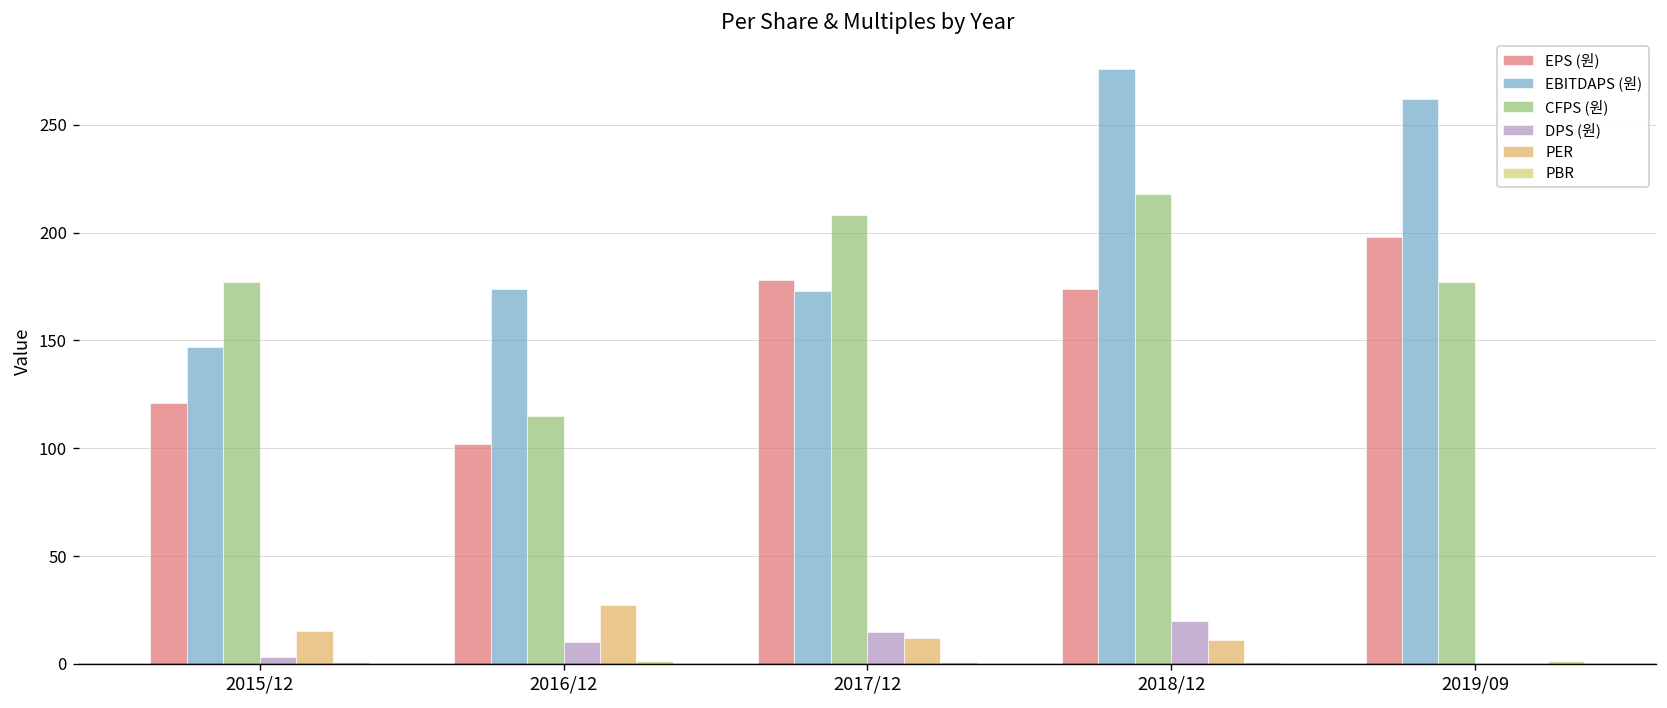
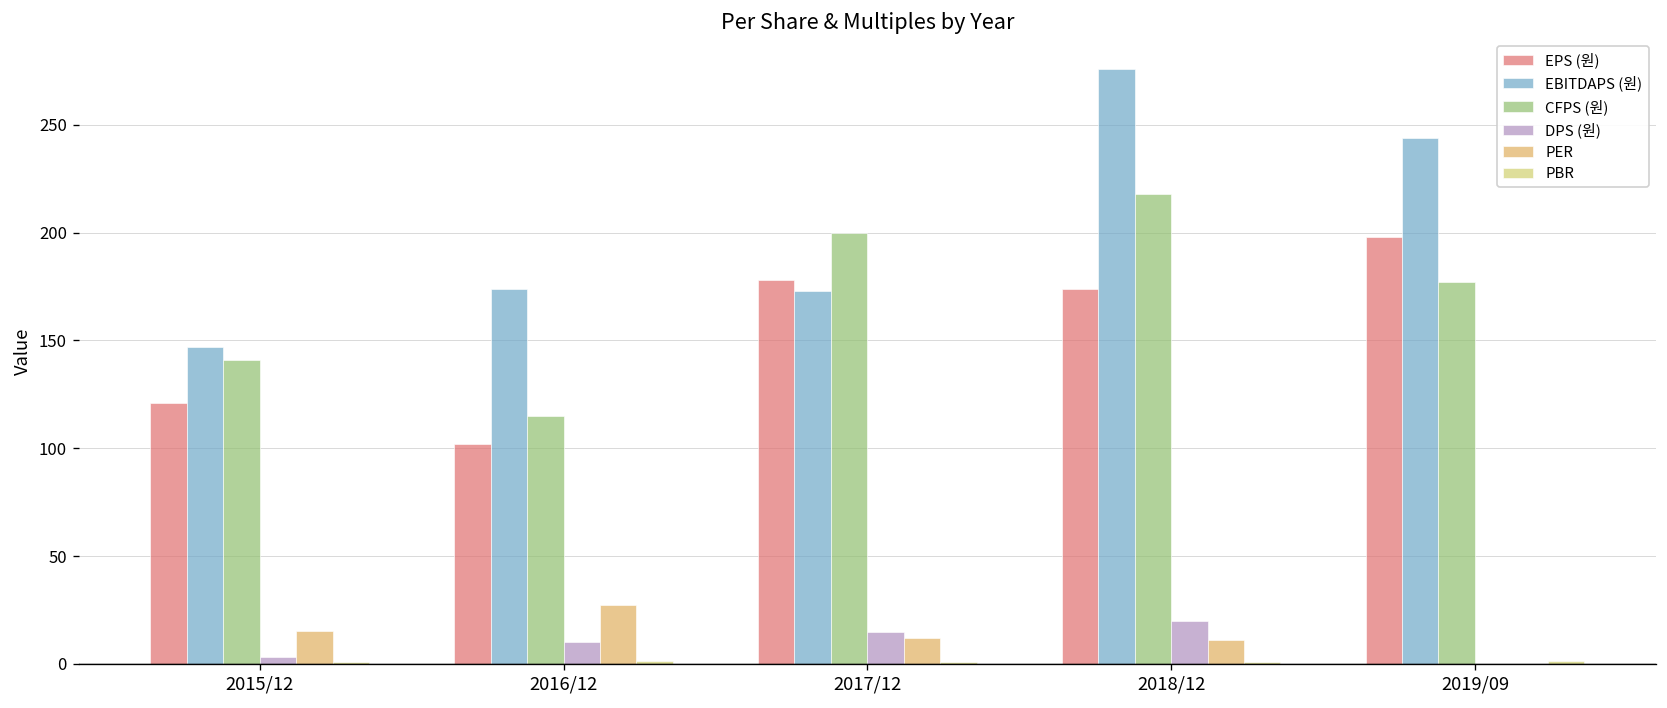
CFPS (원), 2015/12: 177 -> 141
CFPS (원), 2017/12: 208 -> 200
EBITDAPS (원), 2019/09: 262 -> 244
